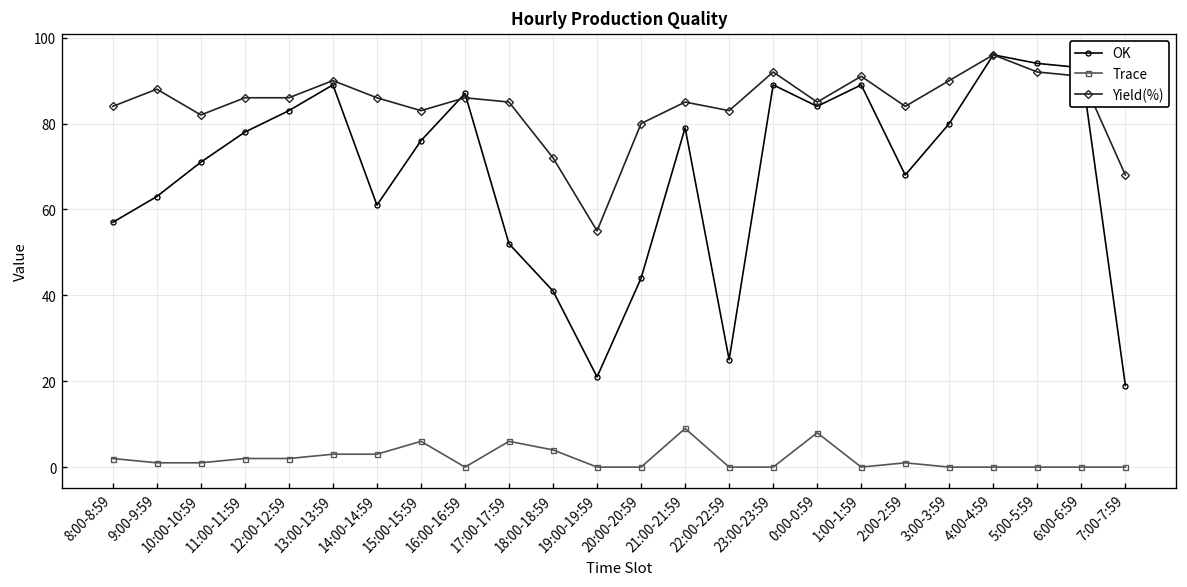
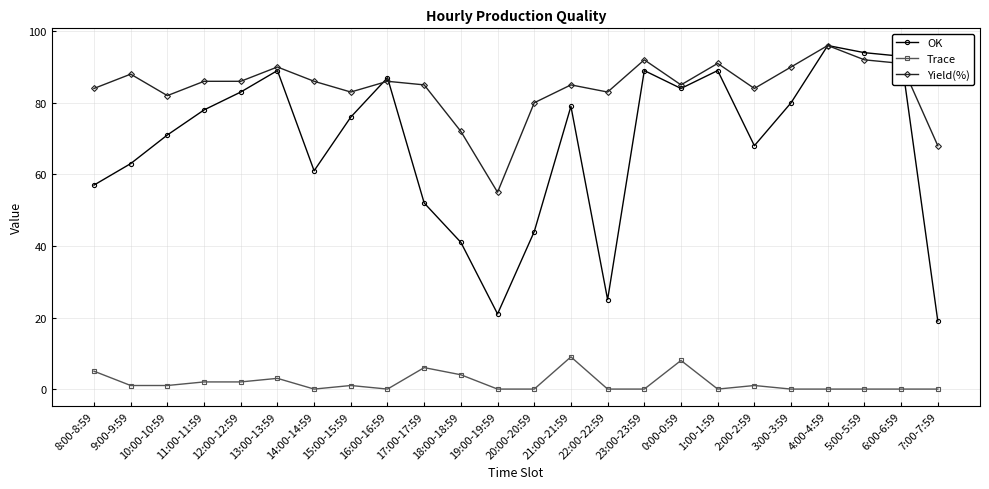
Trace, 8:00-8:59: 2 -> 5
Trace, 14:00-14:59: 3 -> 0
Trace, 15:00-15:59: 6 -> 1
